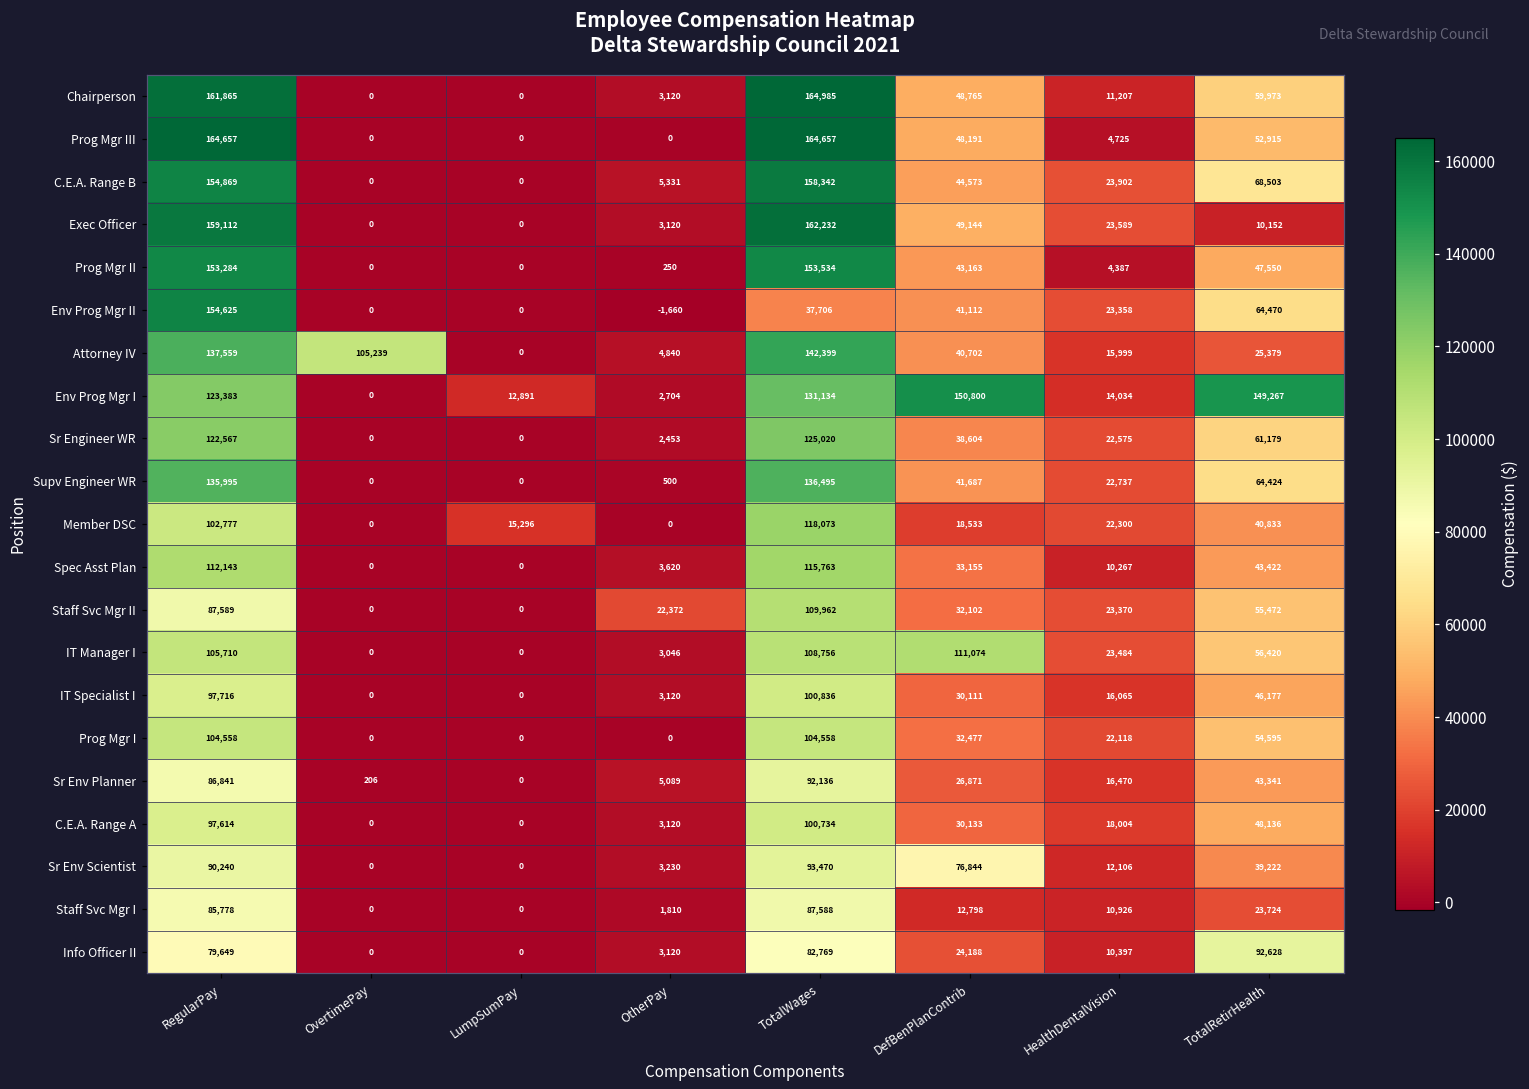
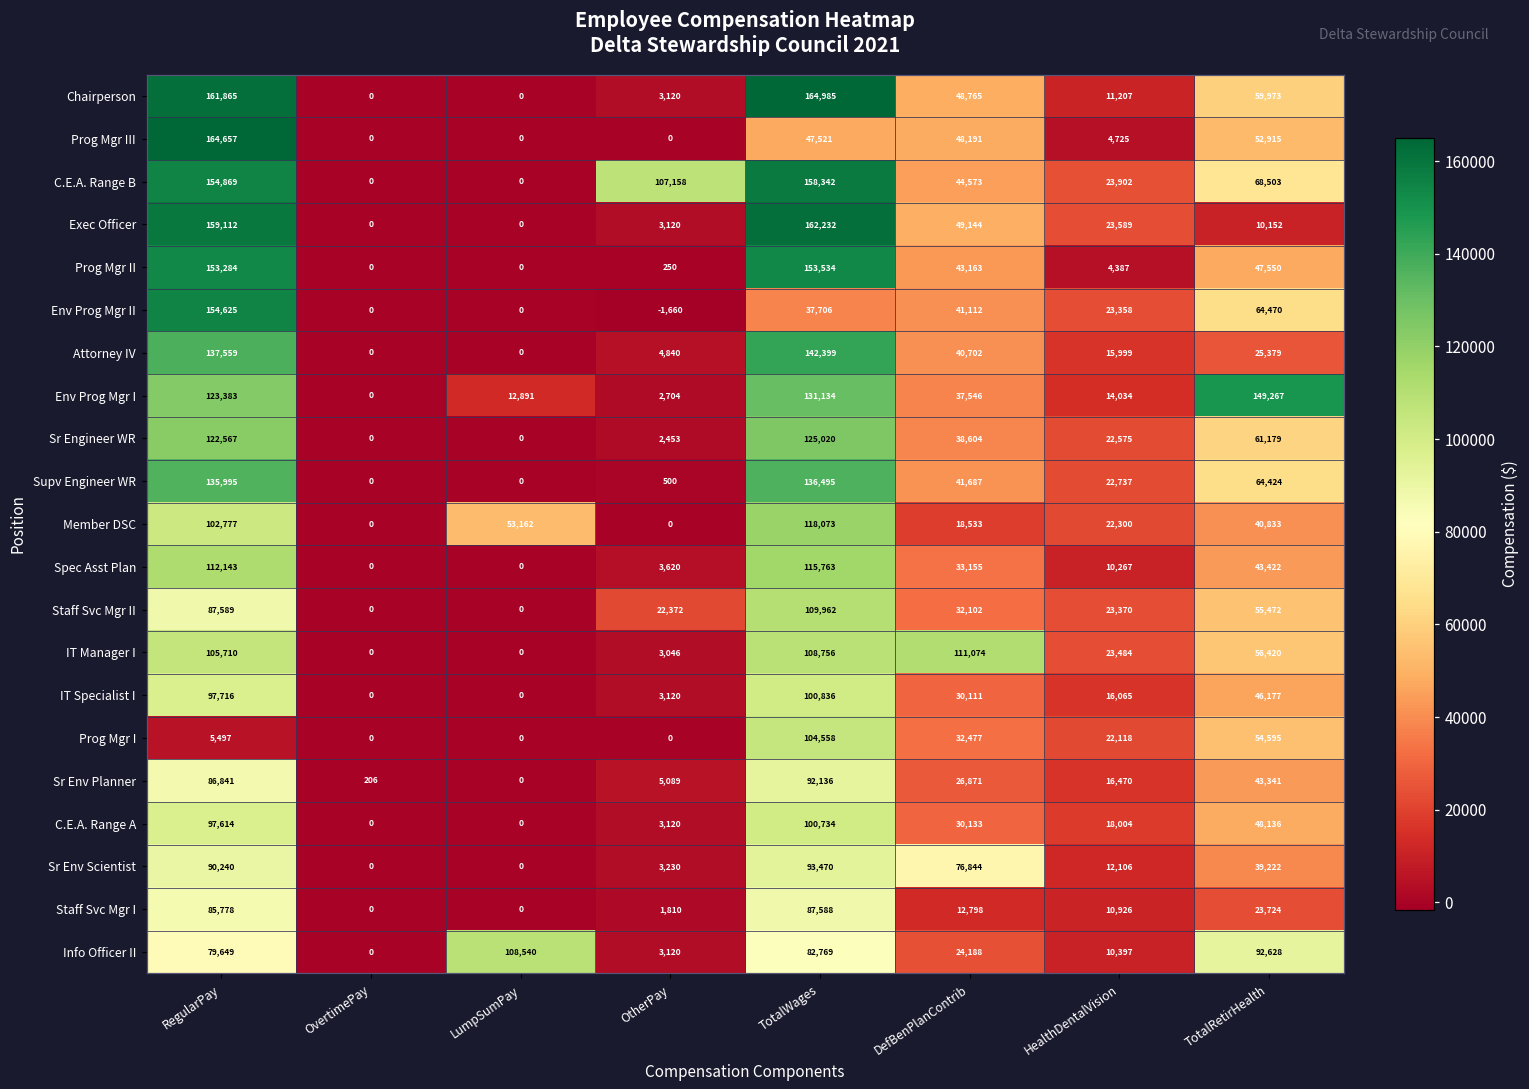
Prog Mgr III, TotalWages: 164,657 -> 47,521
C.E.A. Range B, OtherPay: 5,331 -> 107,158
Attorney IV, OvertimePay: 105,239 -> 0
Env Prog Mgr I, DefBenPlanContrib: 150,800 -> 37,546
Member DSC, LumpSumPay: 15,296 -> 53,162
Prog Mgr I, RegularPay: 104,558 -> 5,497
Info Officer II, LumpSumPay: 0 -> 108,540
